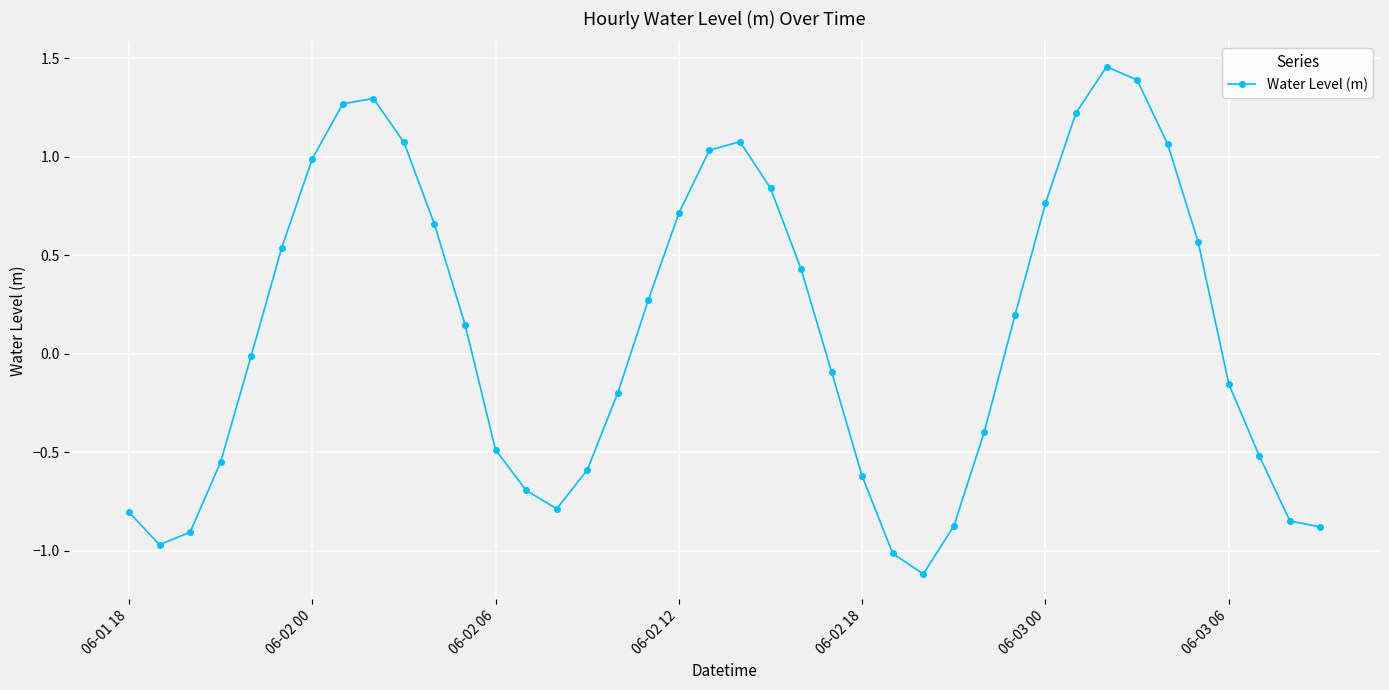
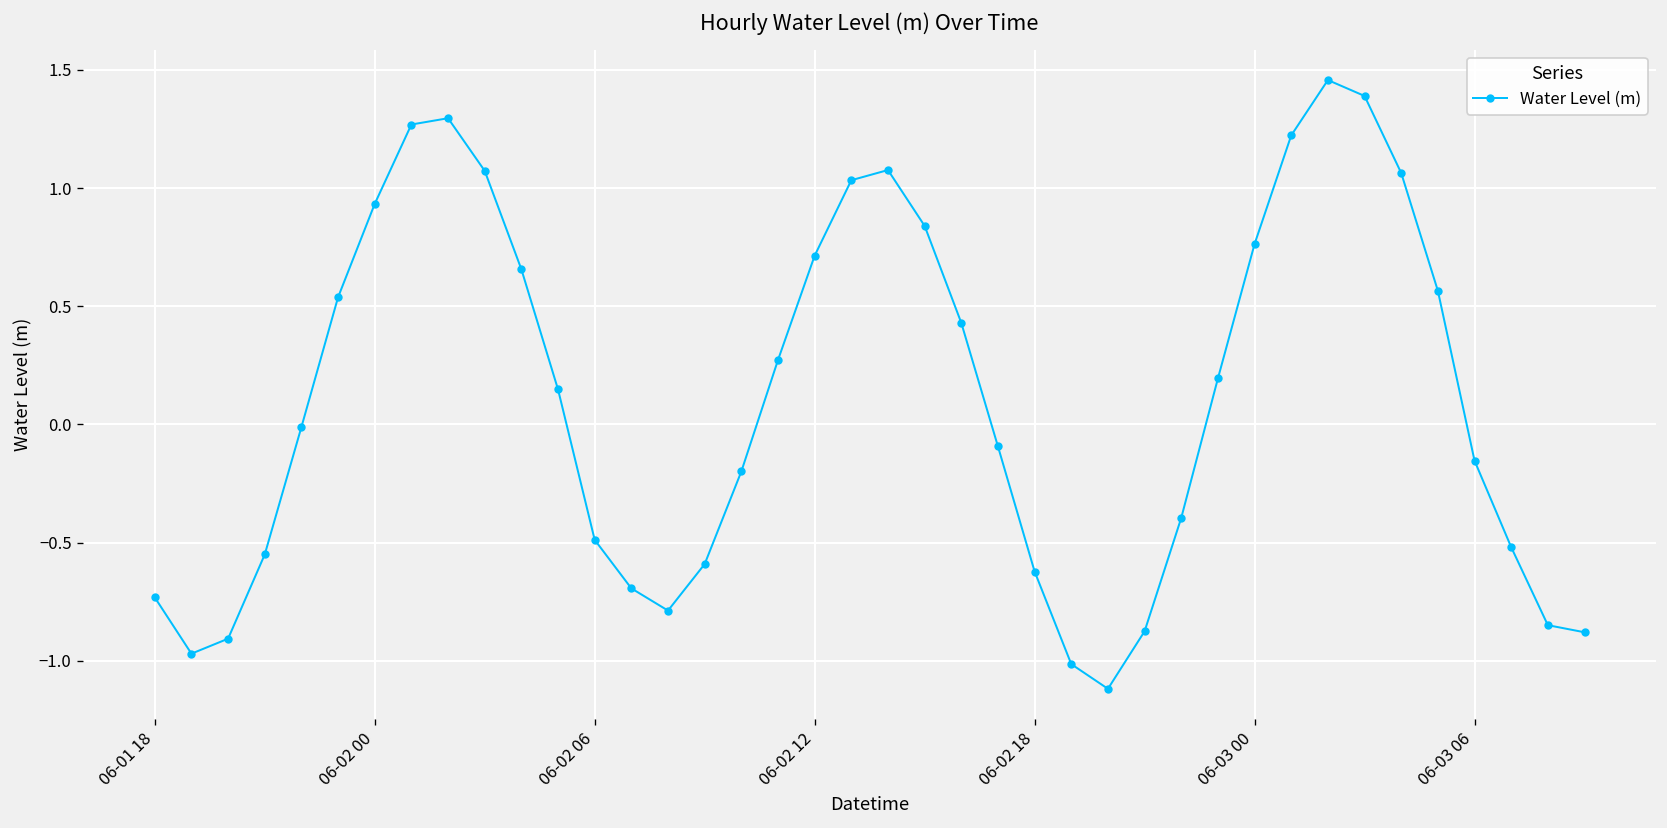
06-01 18: -0.81 -> -0.73
06-02 00: 0.99 -> 0.93
